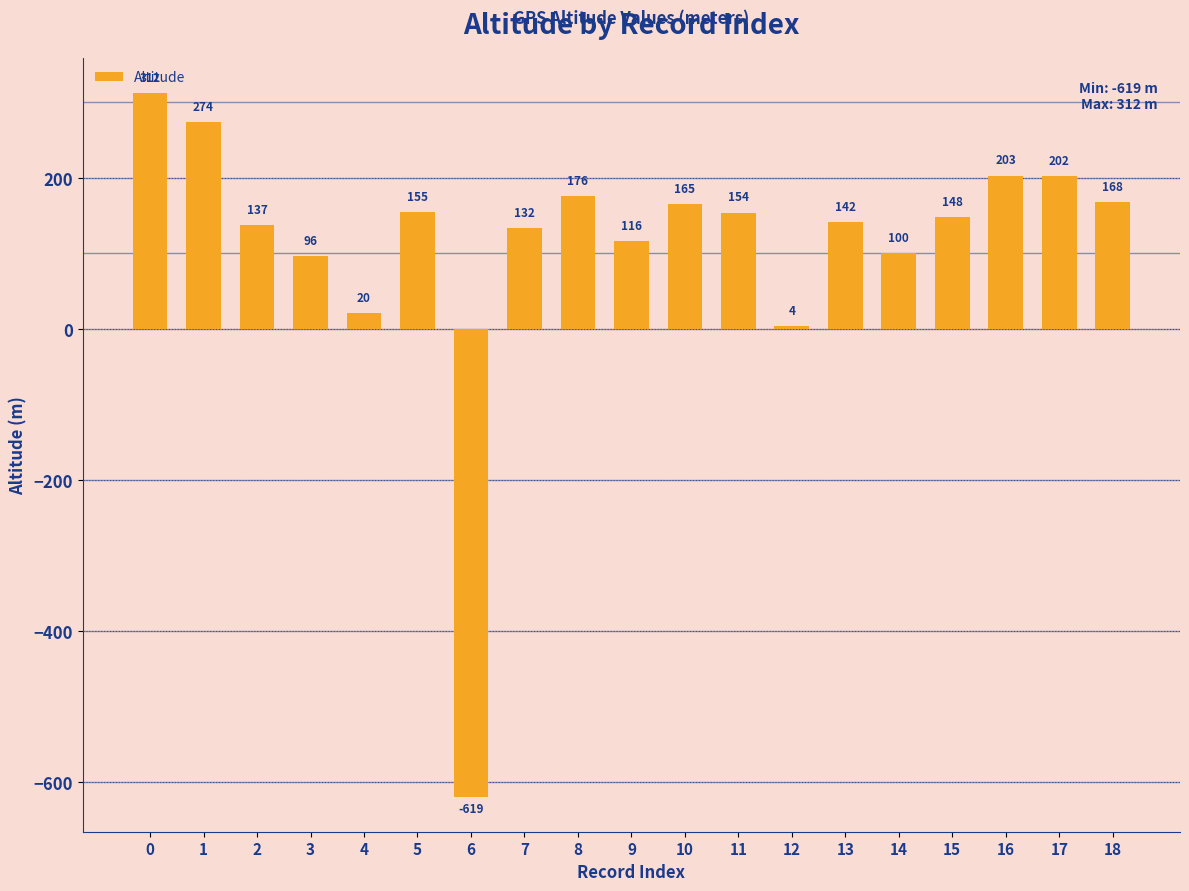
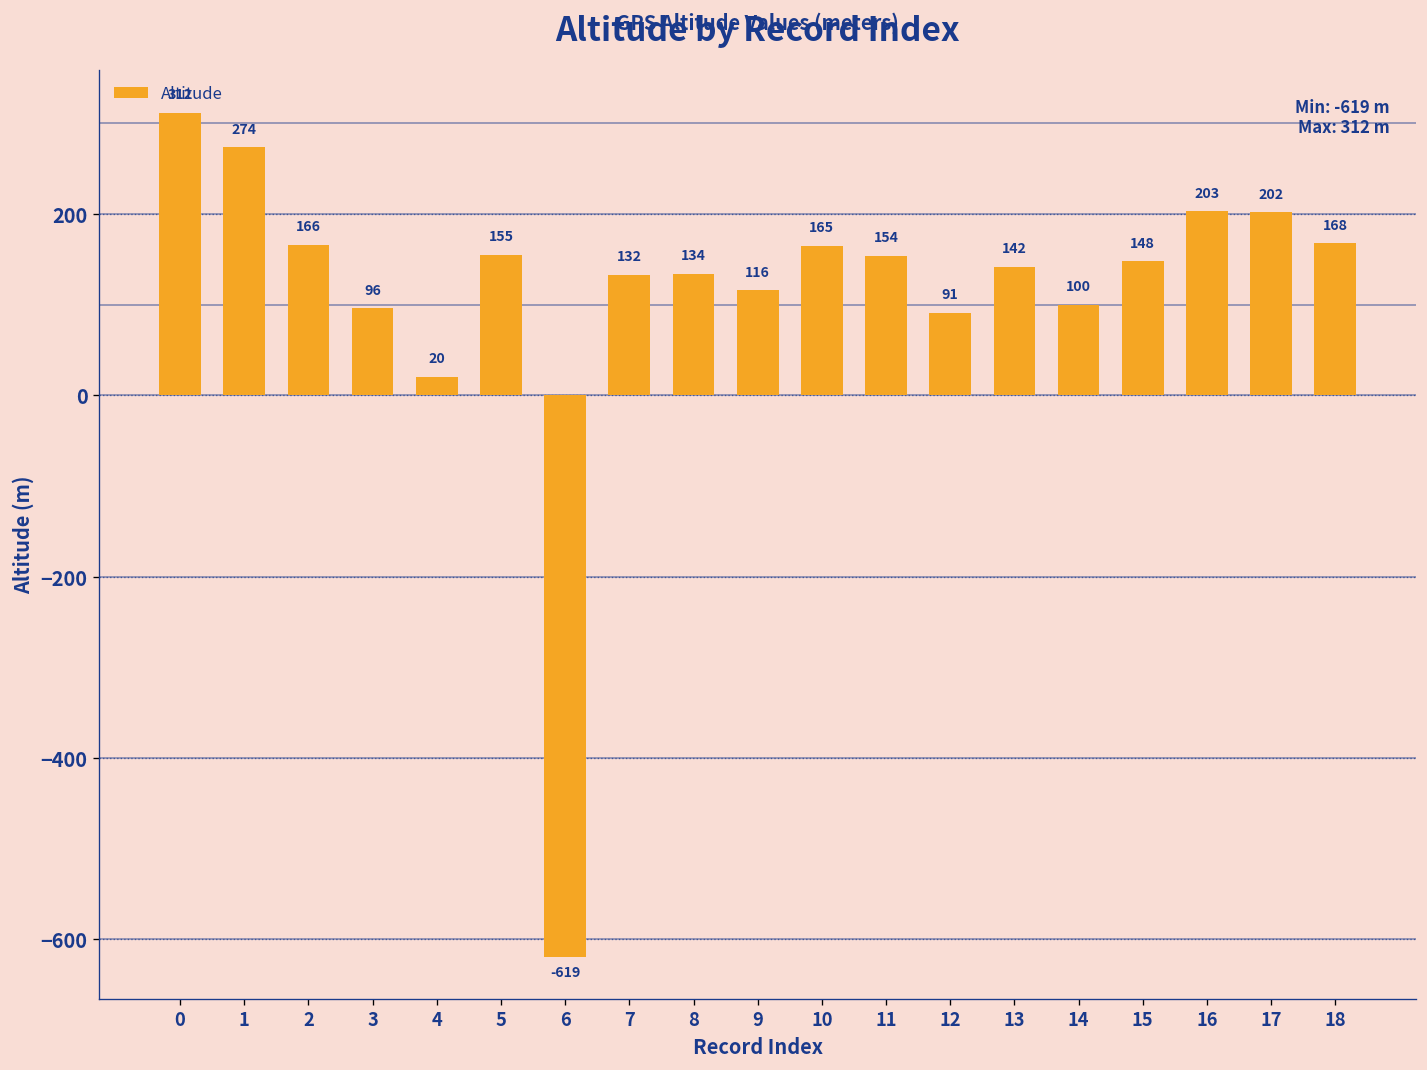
2: 137 -> 166
8: 176 -> 134
12: 4 -> 91
